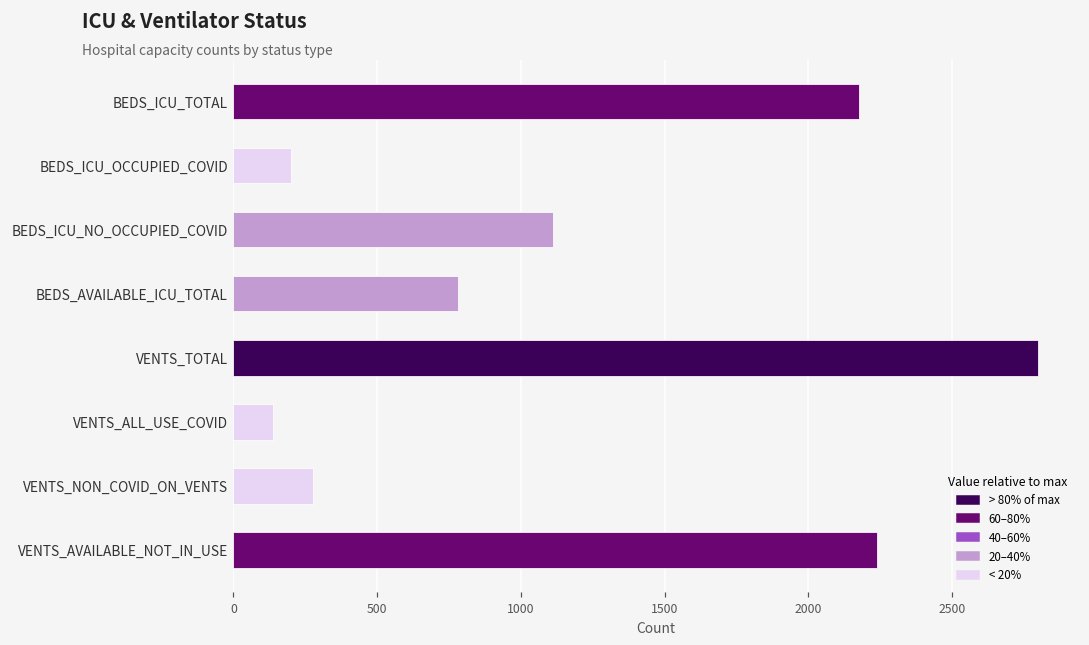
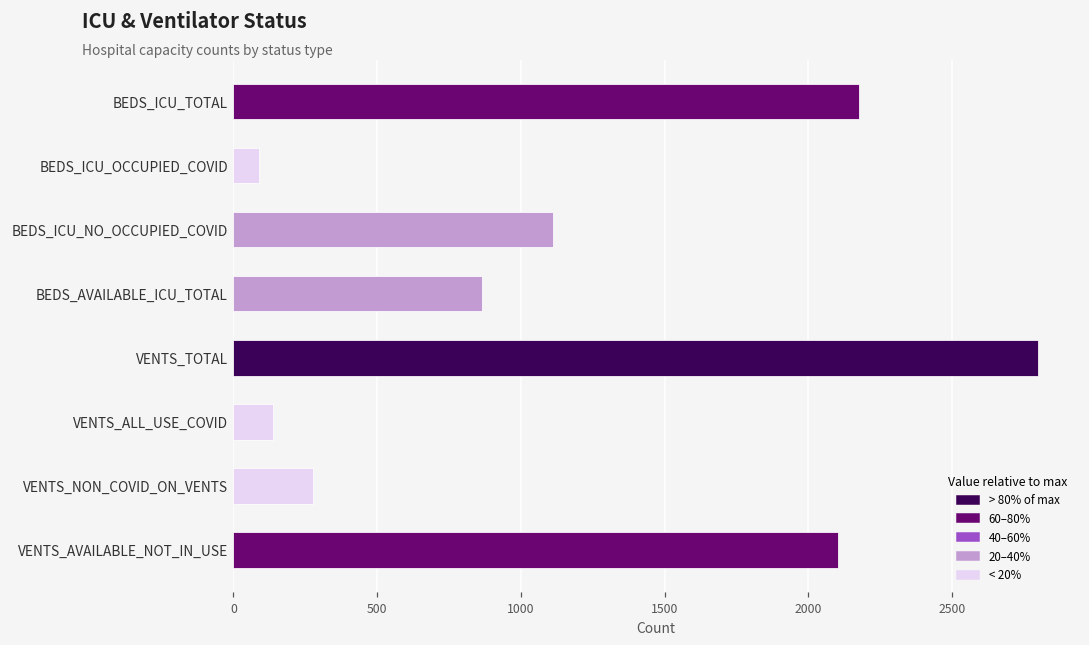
BEDS_ICU_OCCUPIED_COVID: 200 -> 90
BEDS_AVAILABLE_ICU_TOTAL: 780 -> 860
VENTS_AVAILABLE_NOT_IN_USE: 2240 -> 2100
